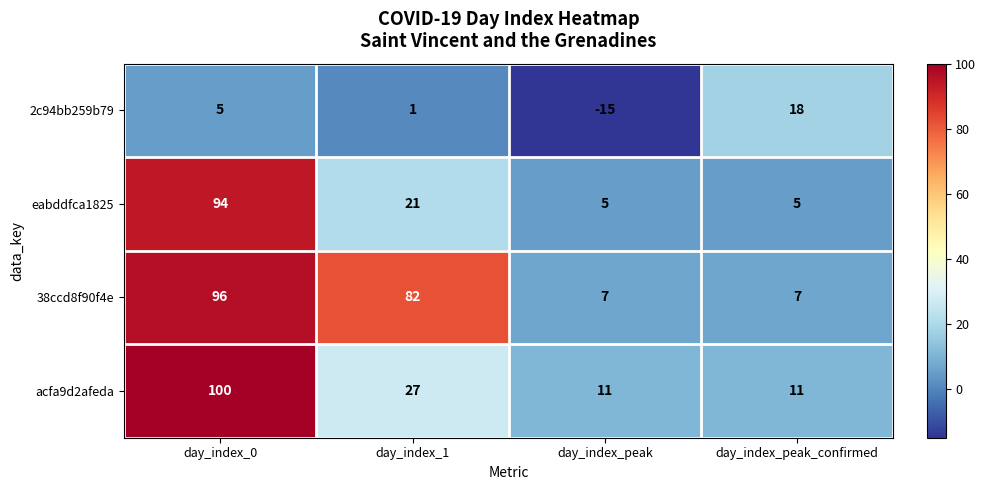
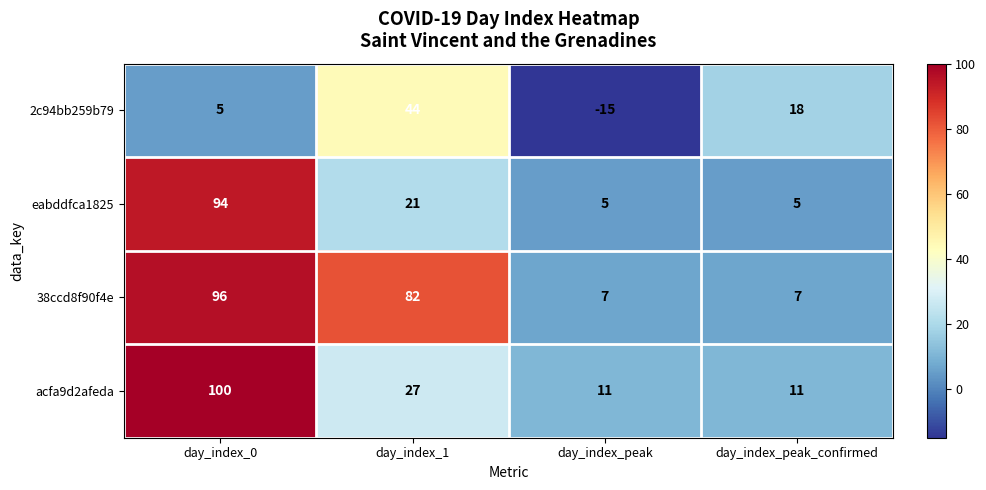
2c94bb259b79, day_index_1: 1 -> 44
